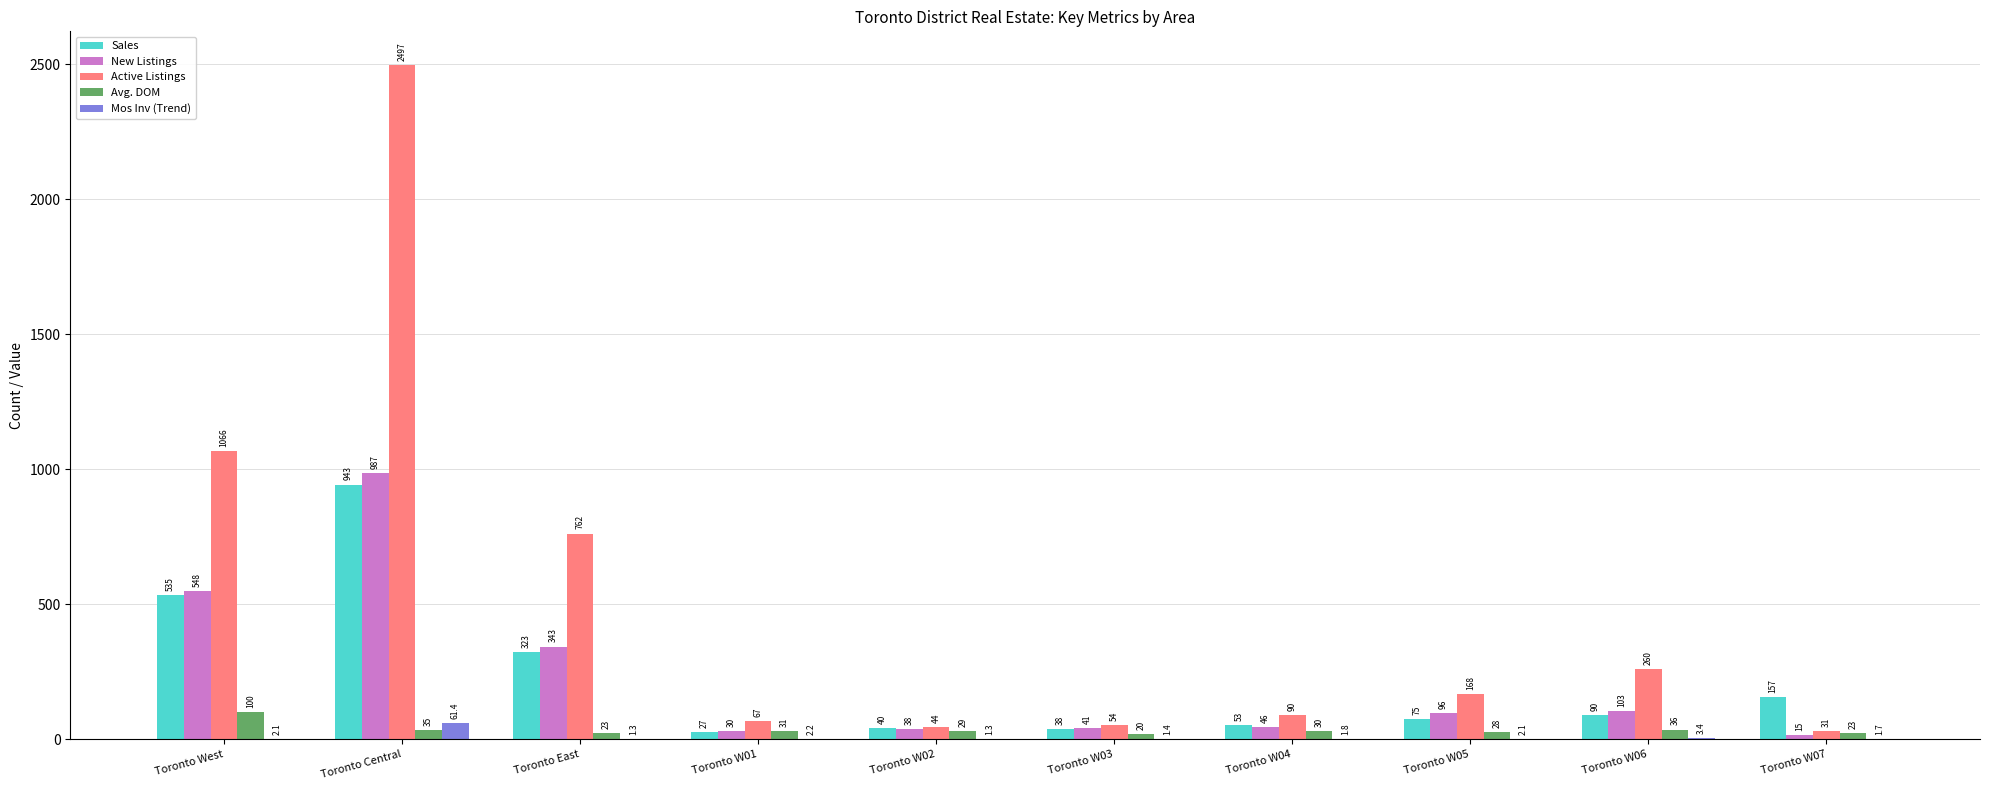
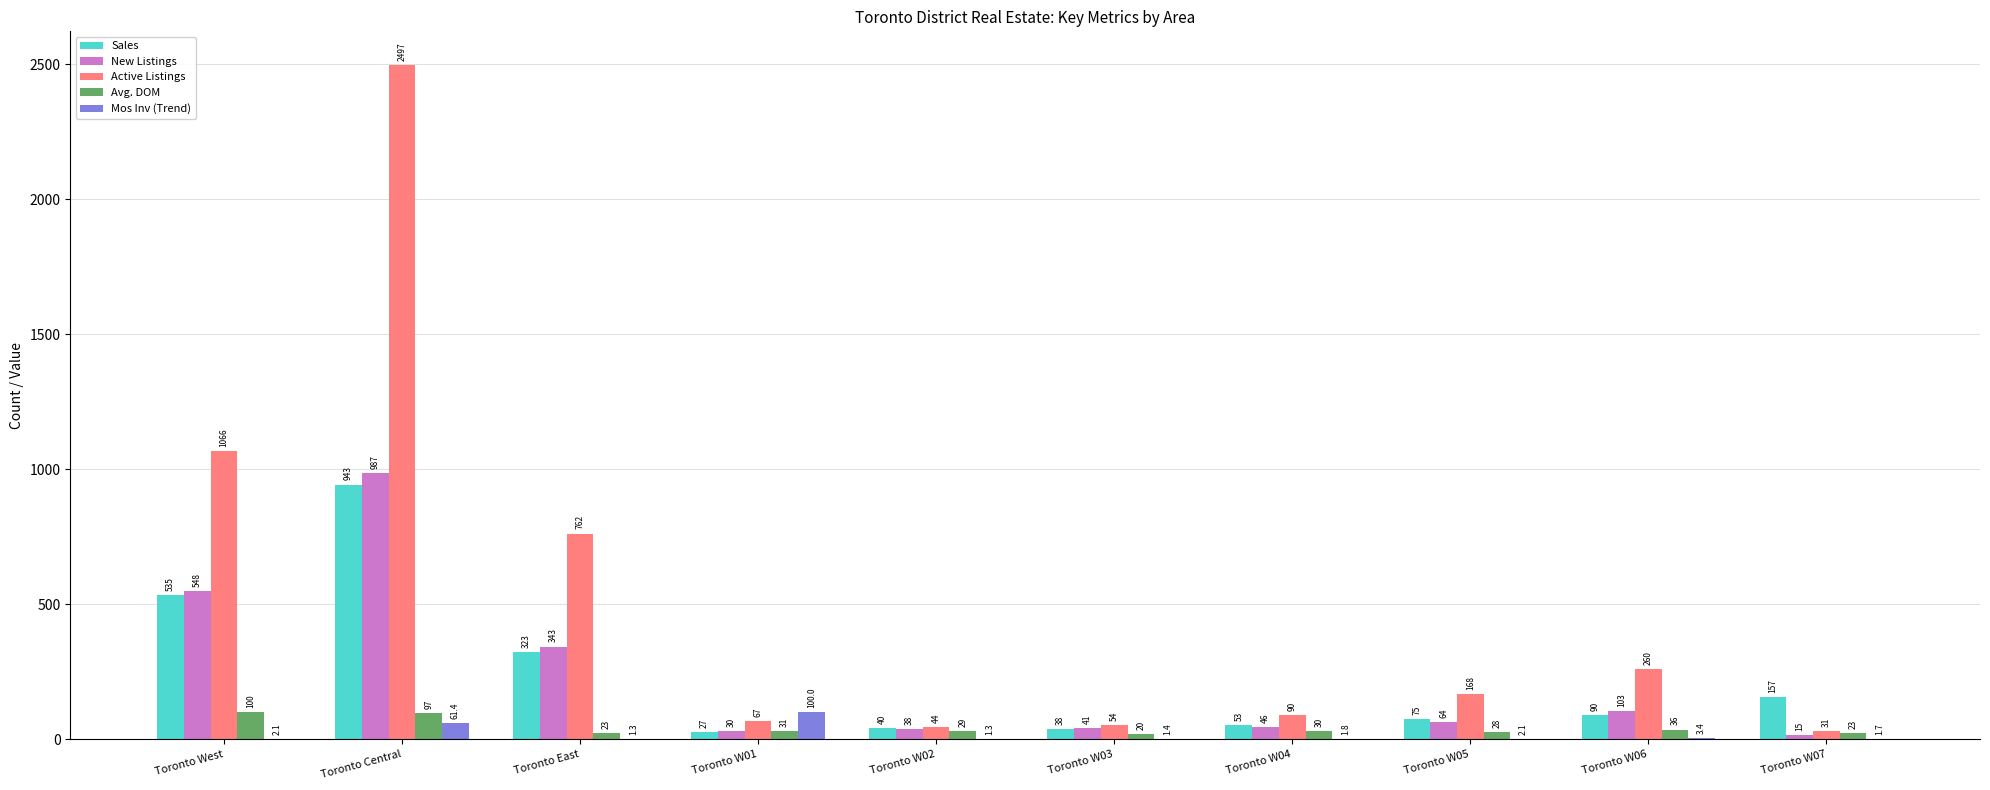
Avg. DOM, Toronto Central: 35 -> 97
Mos Inv (Trend), Toronto W01: 2.2 -> 100.0
New Listings, Toronto W05: 96 -> 64
